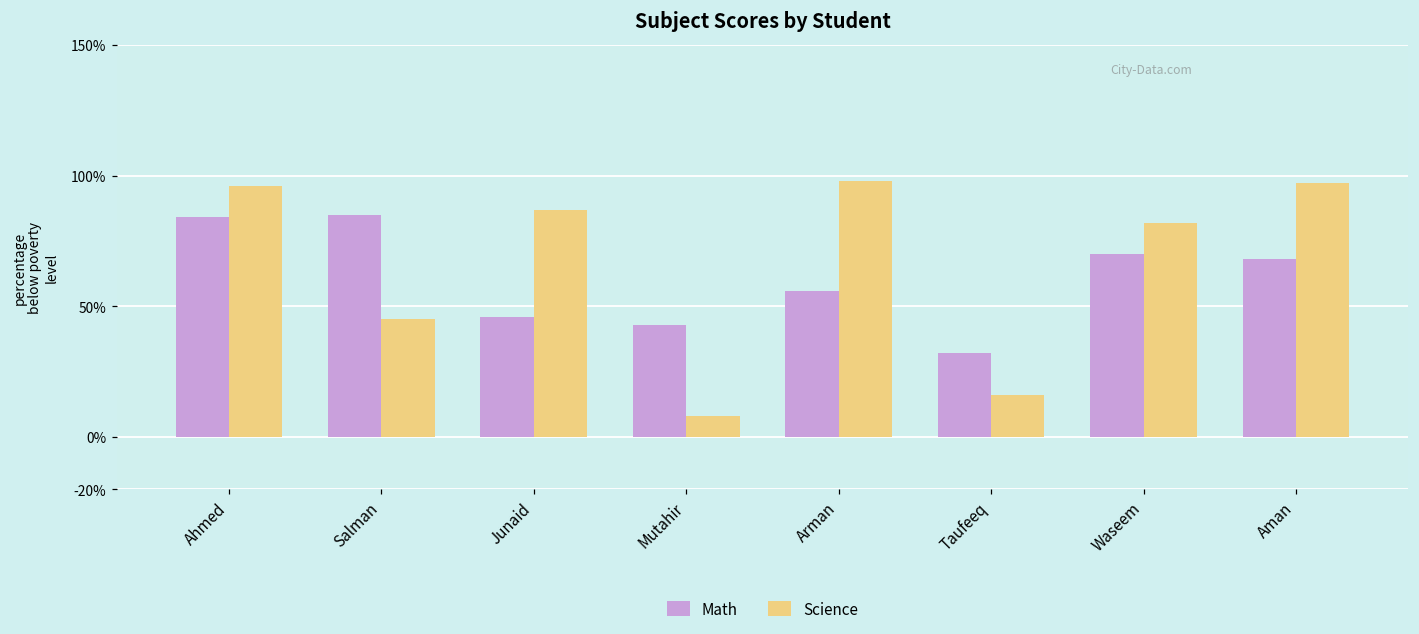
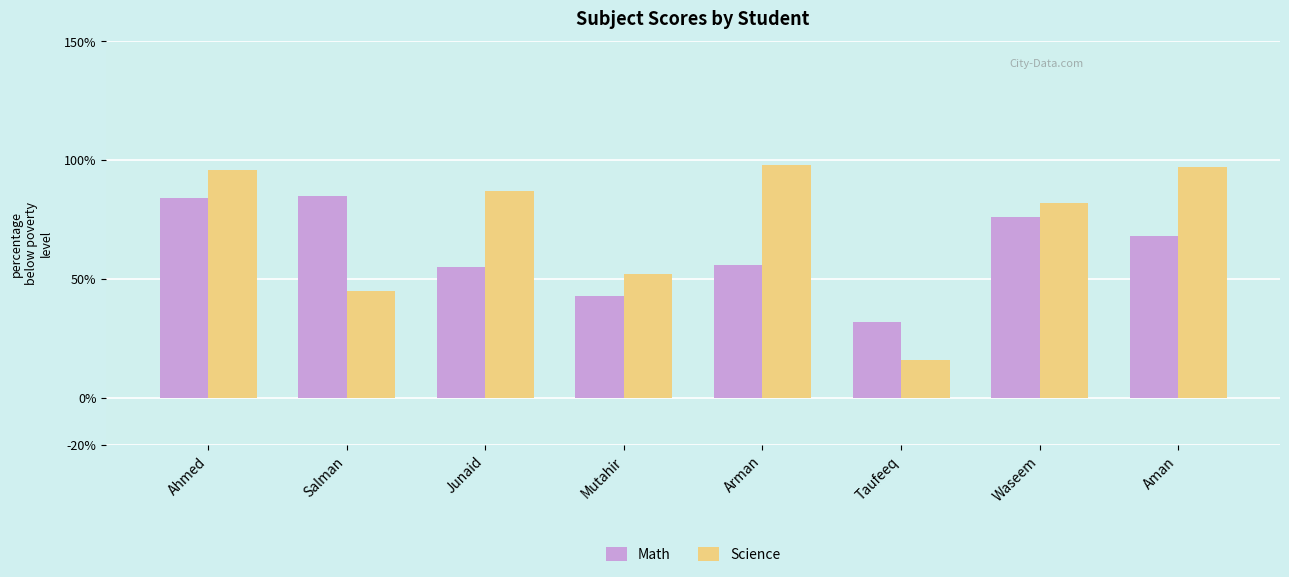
Math, Junaid: 46% -> 55%
Science, Mutahir: 8% -> 52%
Math, Waseem: 70% -> 76%
